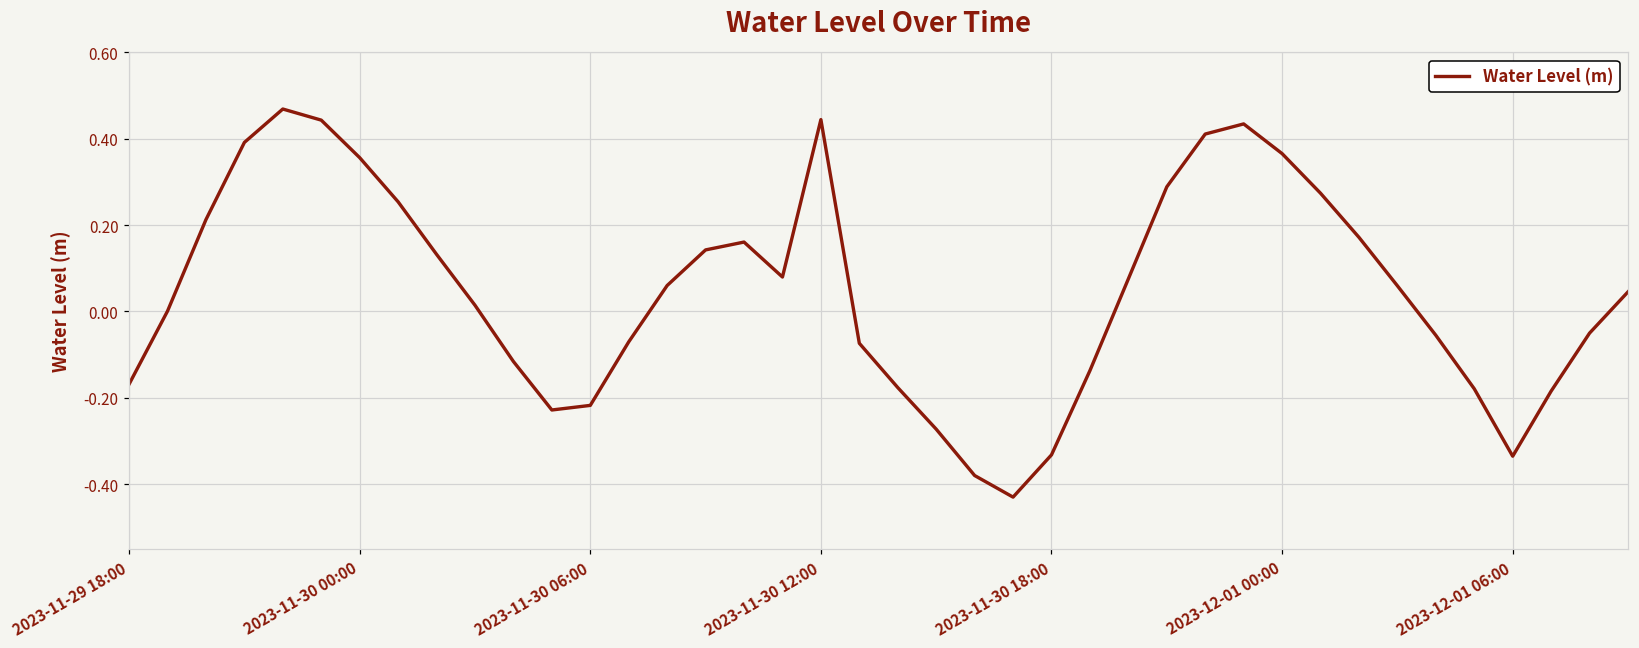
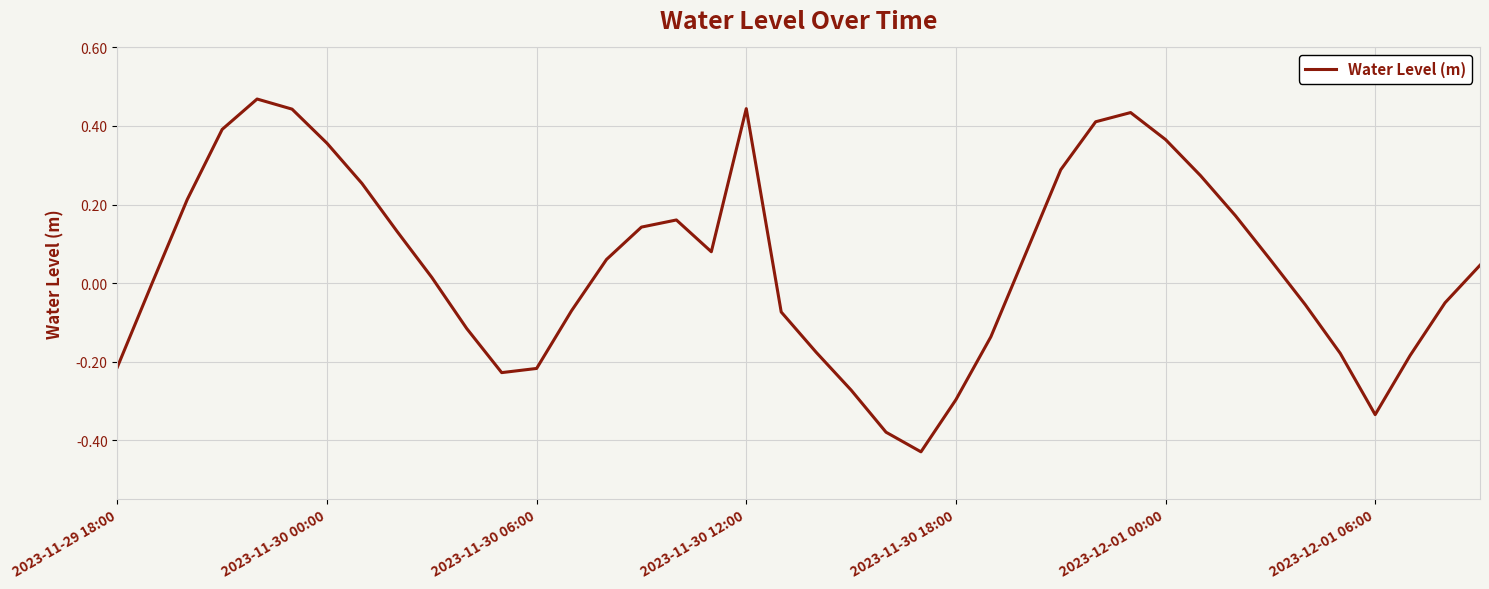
2023-11-29 18:00: -0.17 -> -0.21
2023-11-30 18:00: -0.33 -> -0.30
